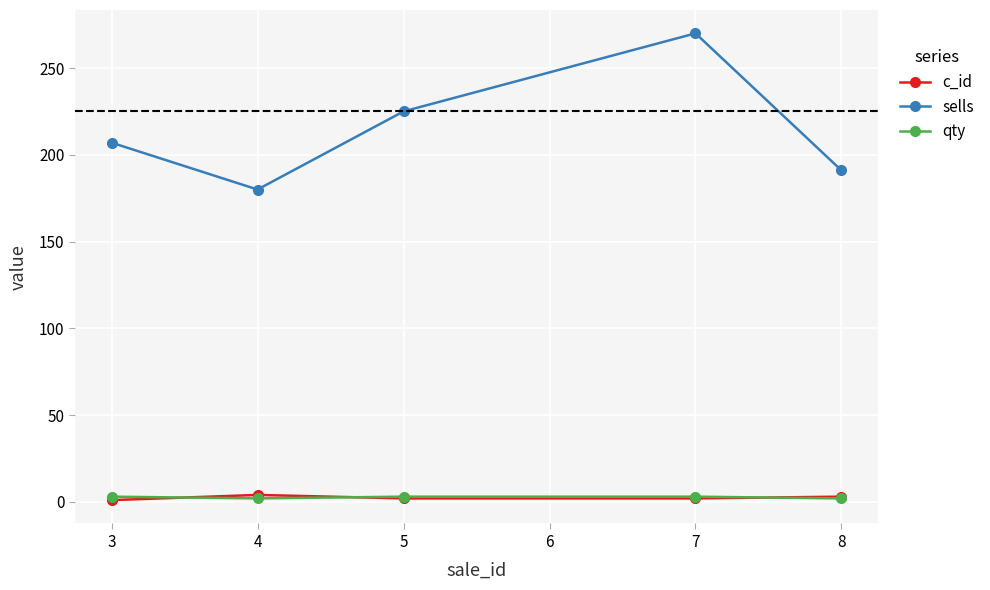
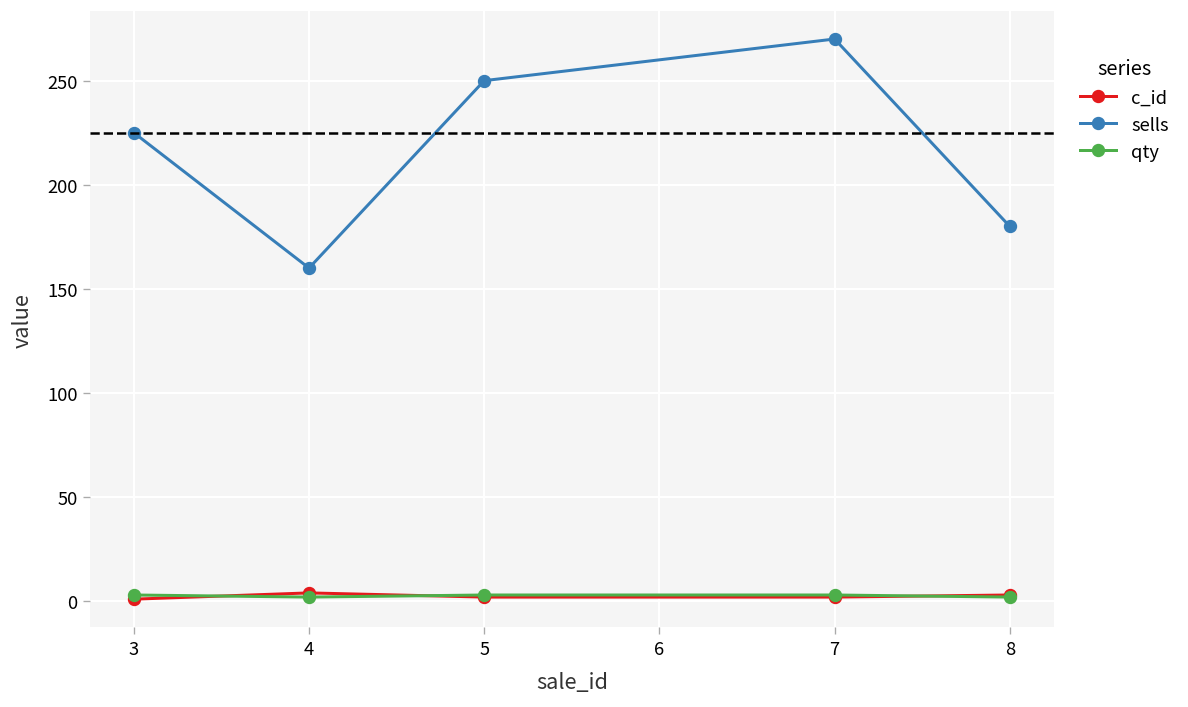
sells, 3: 207 -> 225
sells, 4: 180 -> 160
sells, 5: 225 -> 250
sells, 8: 191 -> 180
